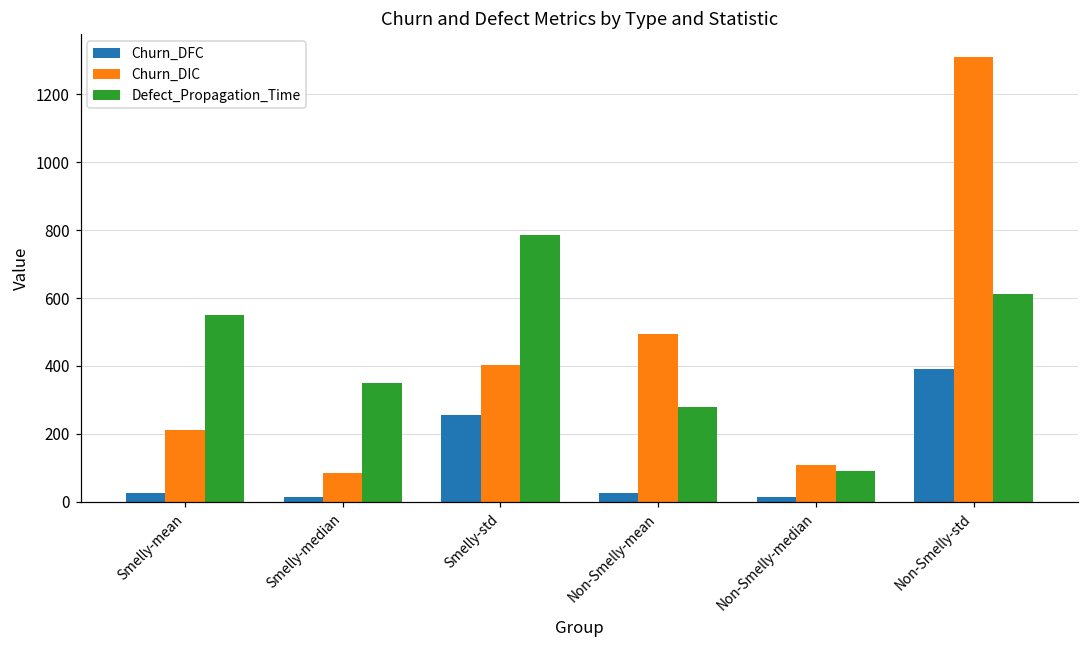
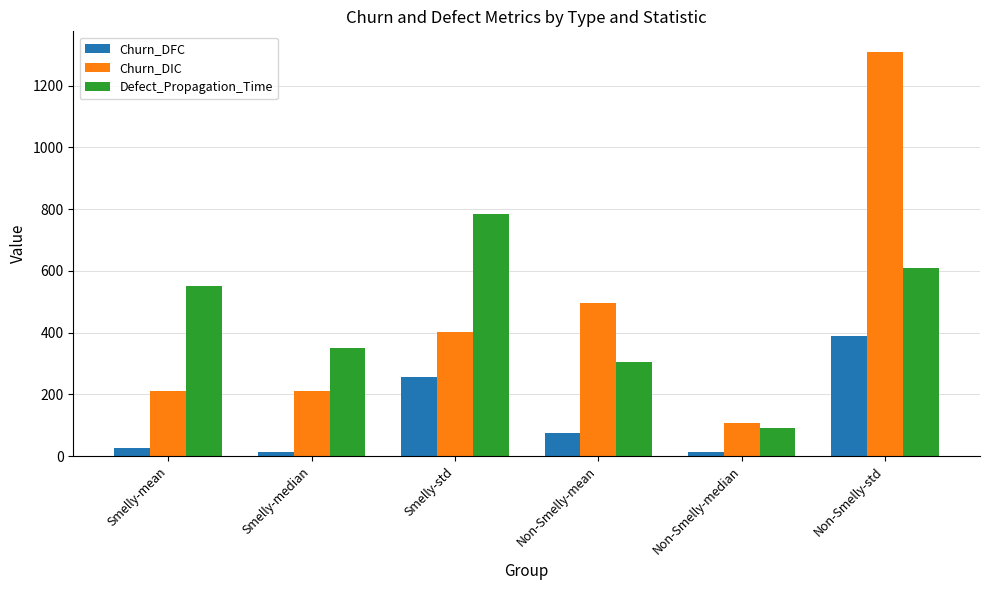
Churn_DIC, Smelly-median: 90 -> 210
Churn_DFC, Non-Smelly-mean: 30 -> 70
Defect_Propagation_Time, Non-Smelly-mean: 280 -> 310
